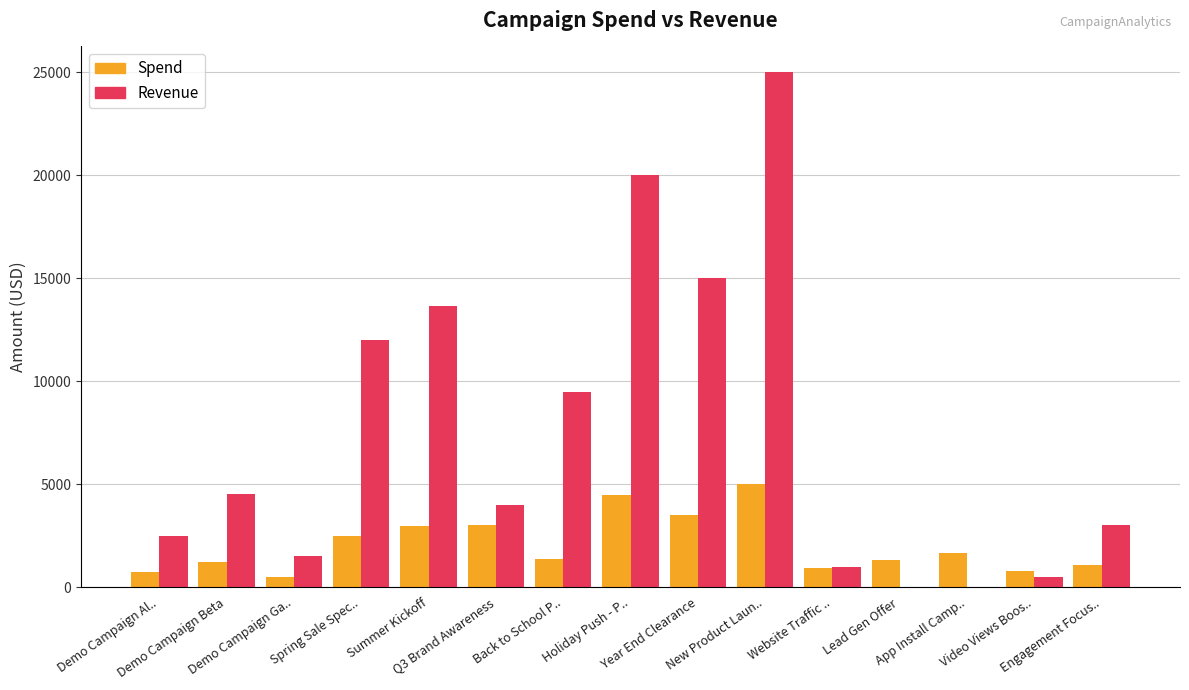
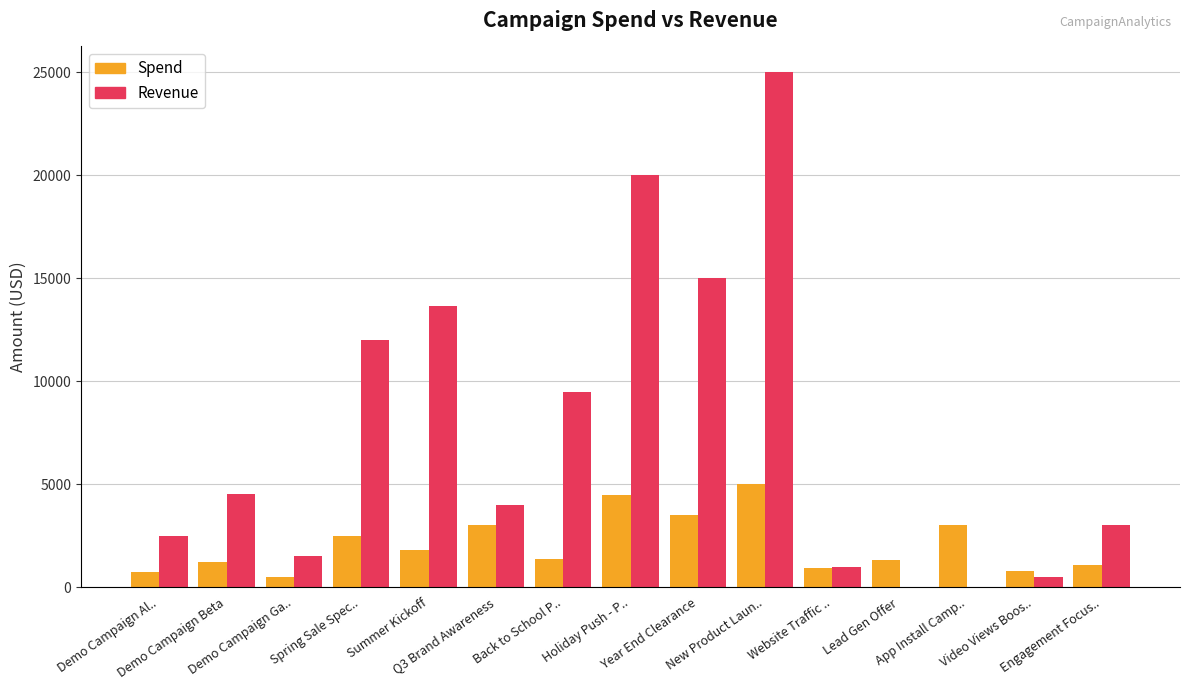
Spend, Summer Kickoff: 3000 -> 1800
Spend, App Install Camp..: 1700 -> 3000
